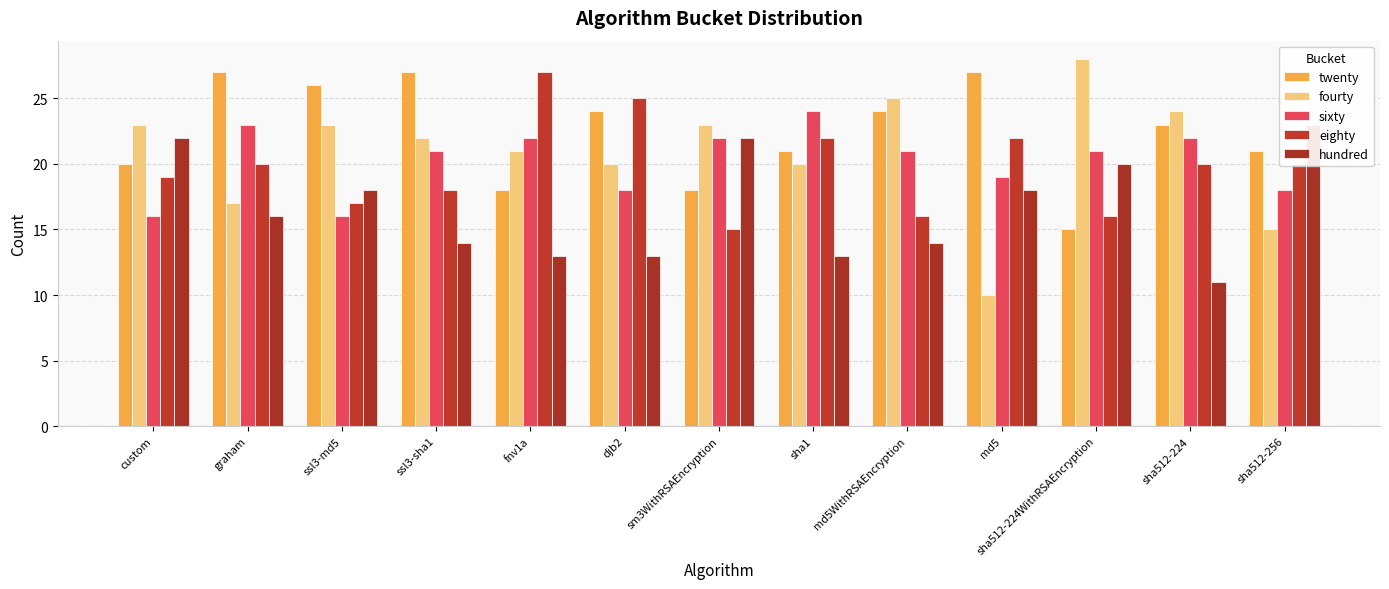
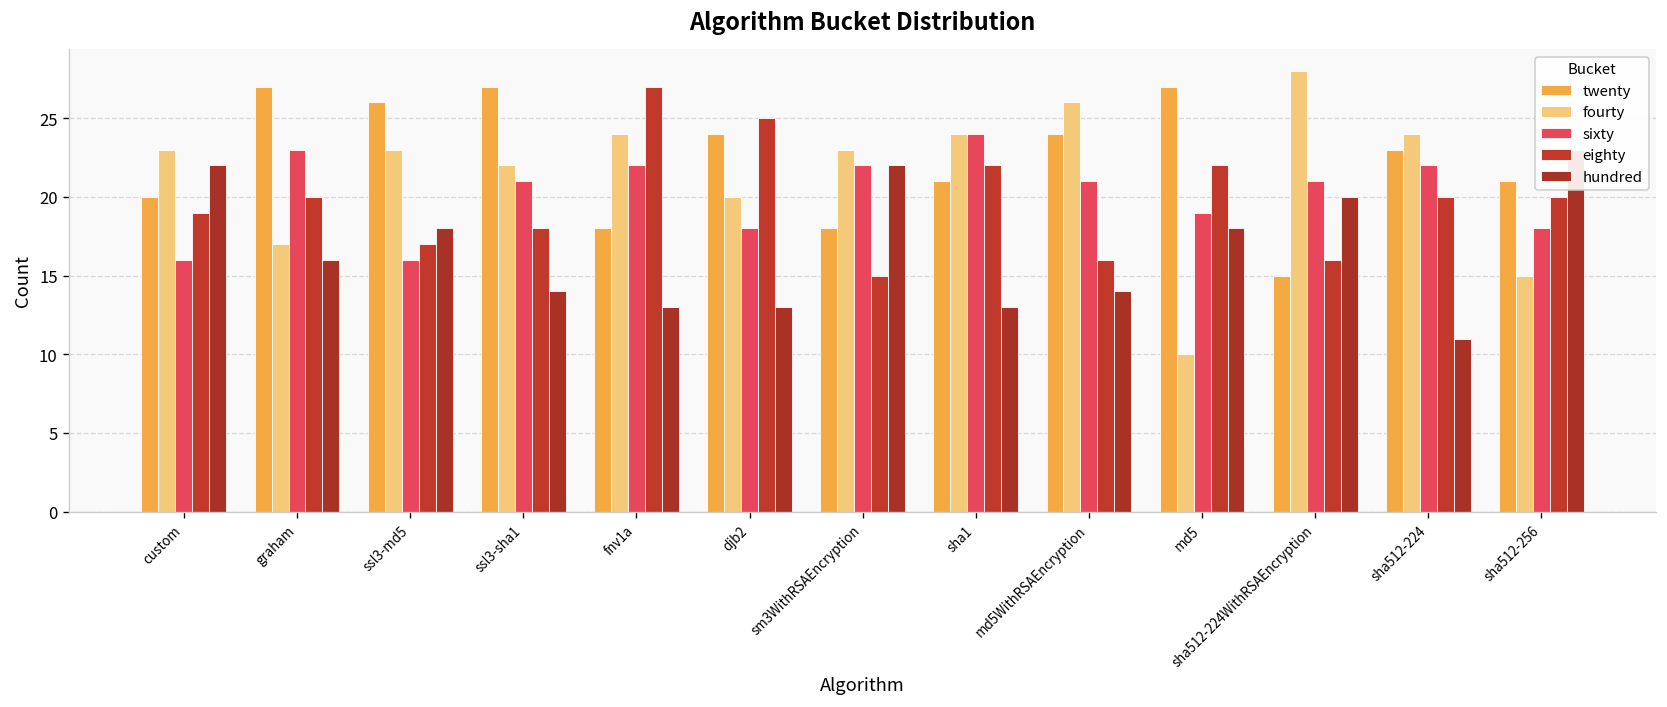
fourty, fnv1a: 21 -> 24
fourty, sha1: 20 -> 24
fourty, md5WithRSAEncryption: 25 -> 26
